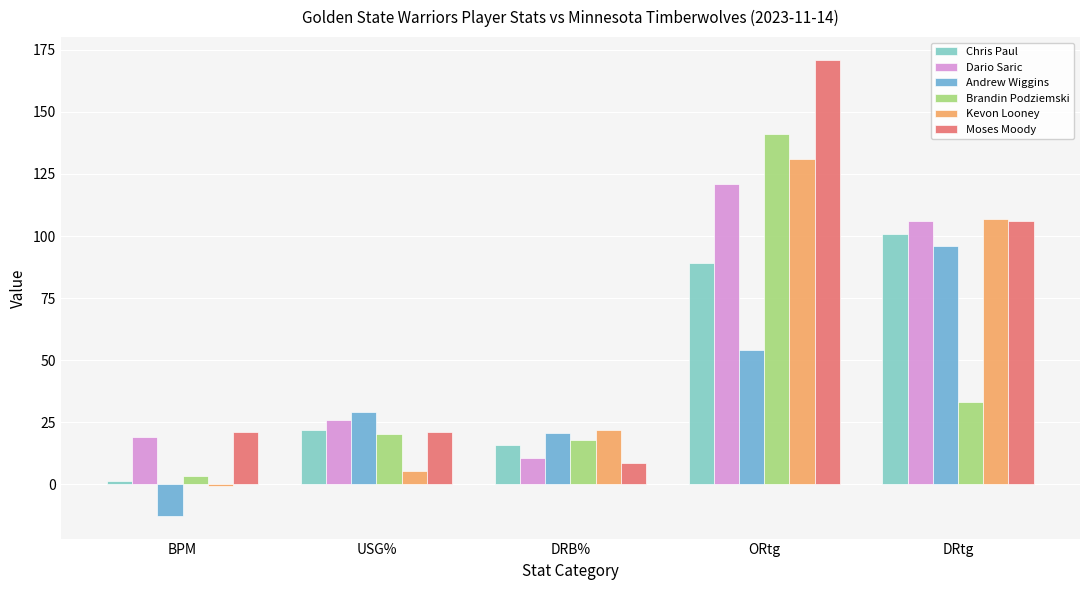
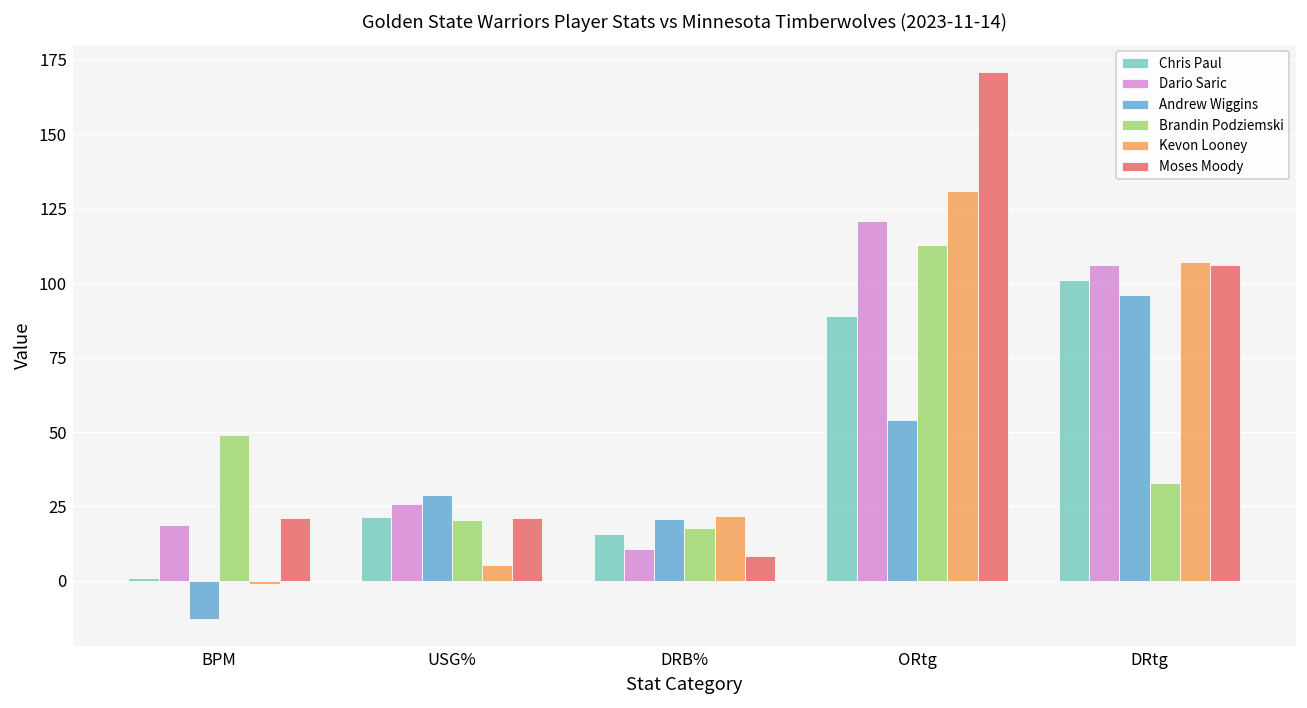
Brandin Podziemski, BPM: 3 -> 49
Brandin Podziemski, ORtg: 141 -> 113
